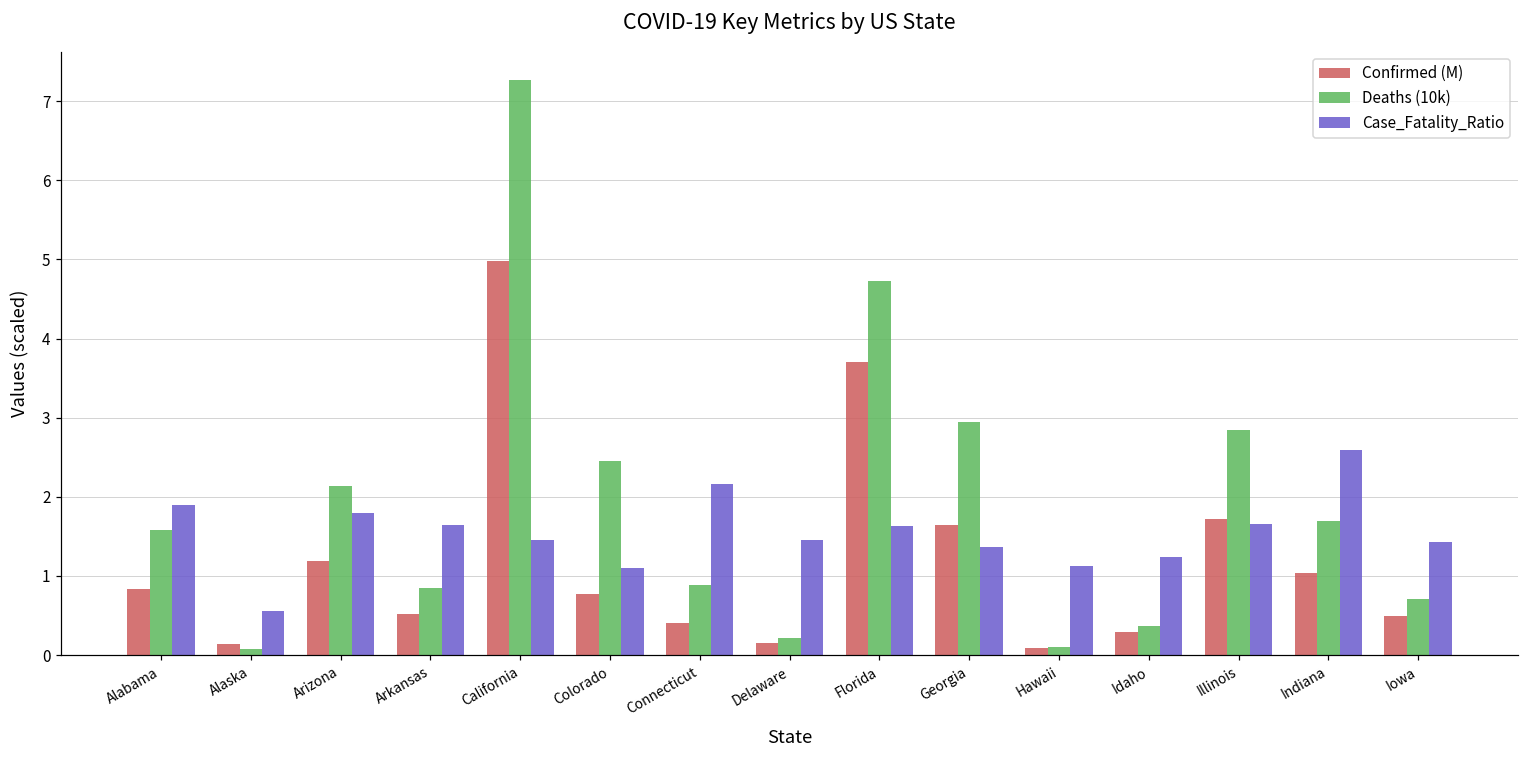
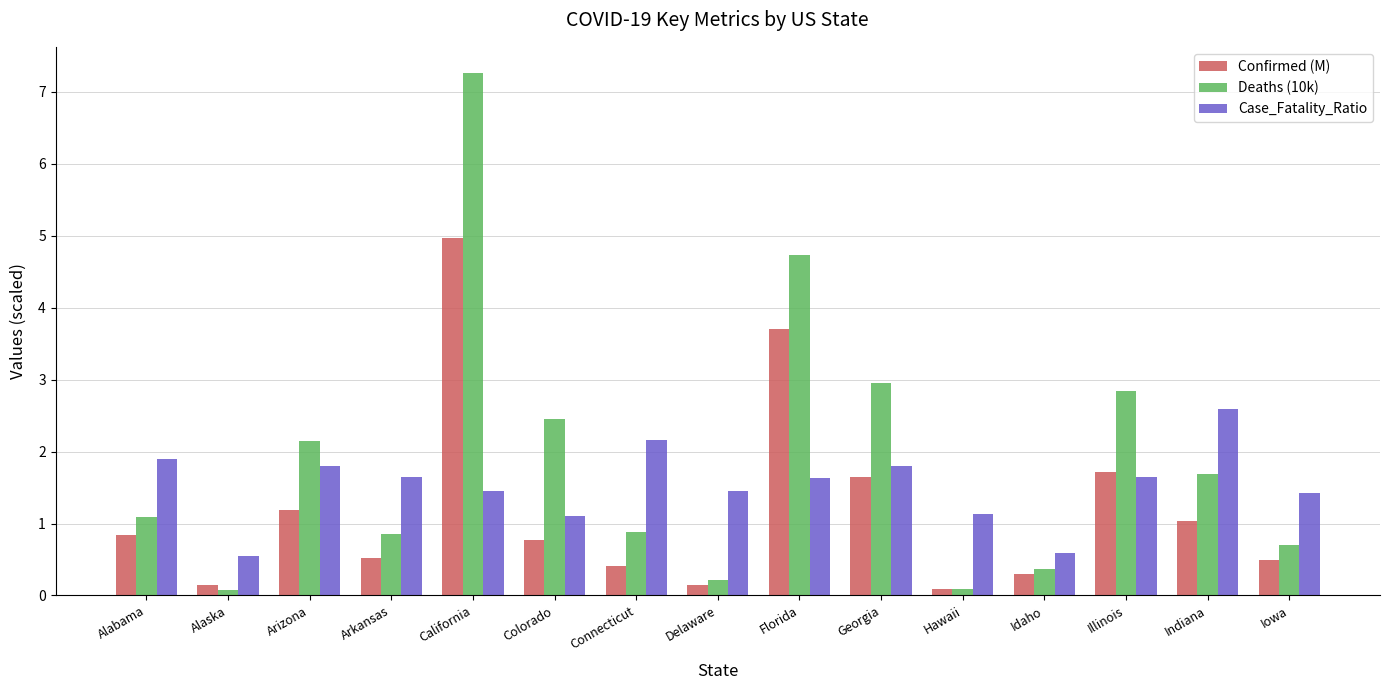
Deaths (10k), Alabama: 1.6 -> 1.1
Case_Fatality_Ratio, Georgia: 1.4 -> 1.8
Case_Fatality_Ratio, Idaho: 1.2 -> 0.6
